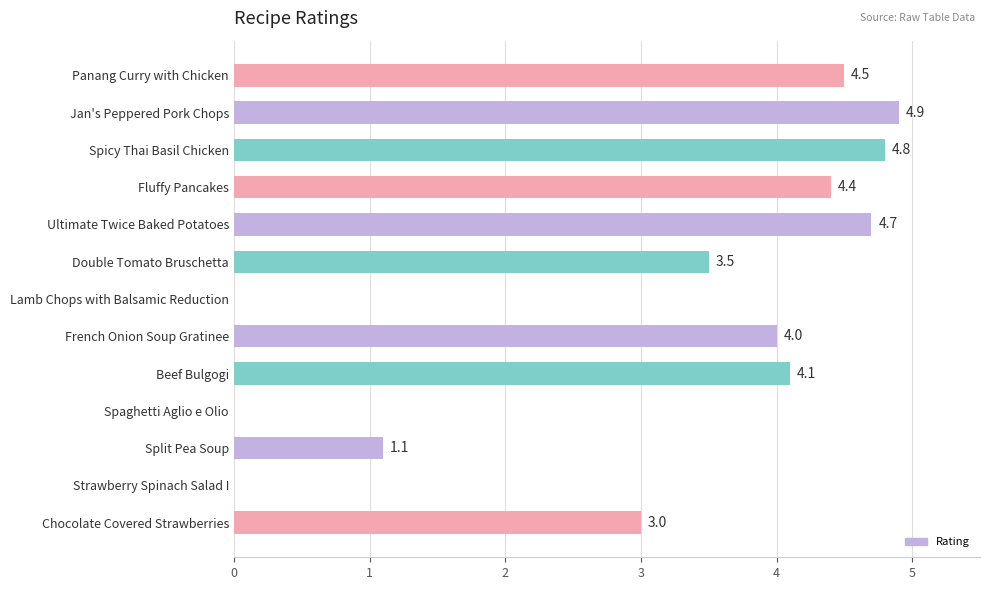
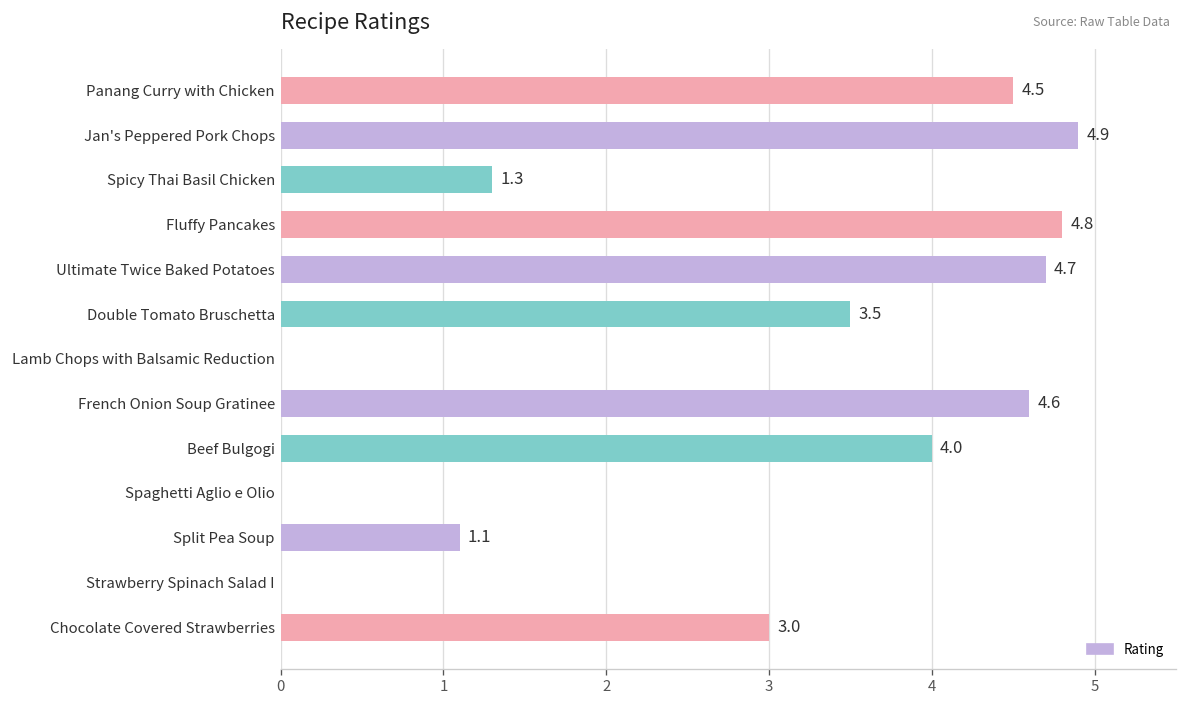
Spicy Thai Basil Chicken: 4.8 -> 1.3
Fluffy Pancakes: 4.4 -> 4.8
French Onion Soup Gratinee: 4.0 -> 4.6
Beef Bulgogi: 4.1 -> 4.0
